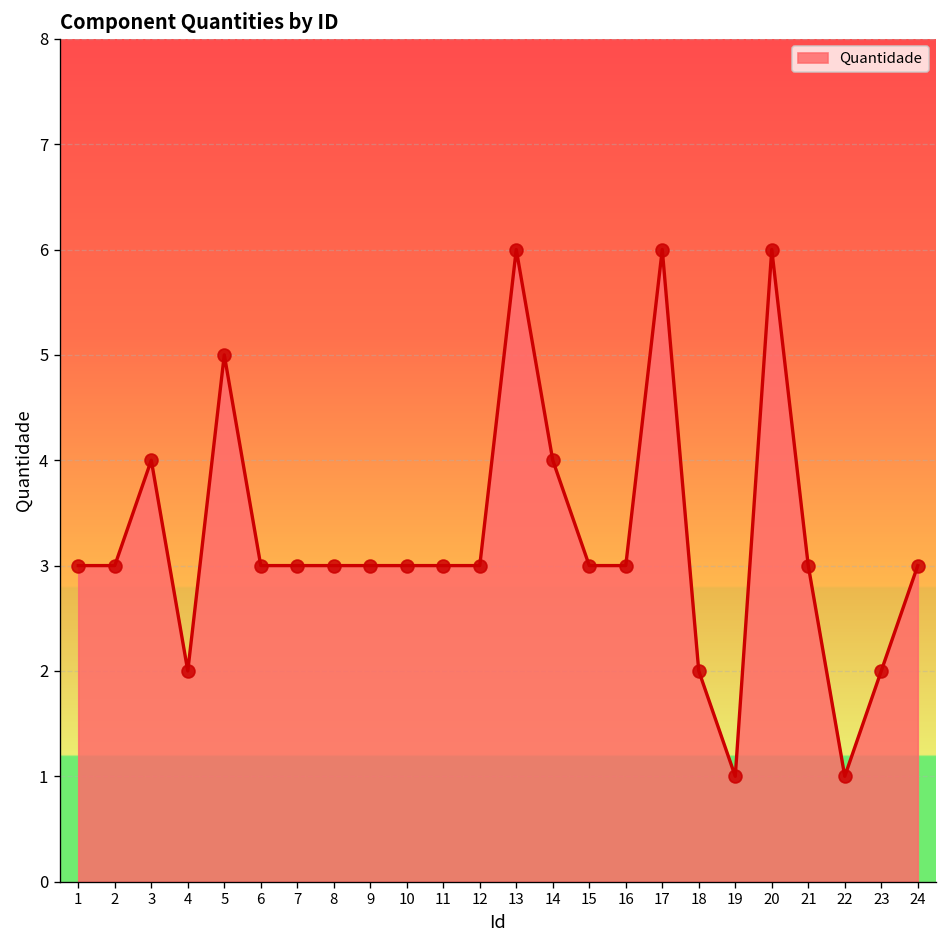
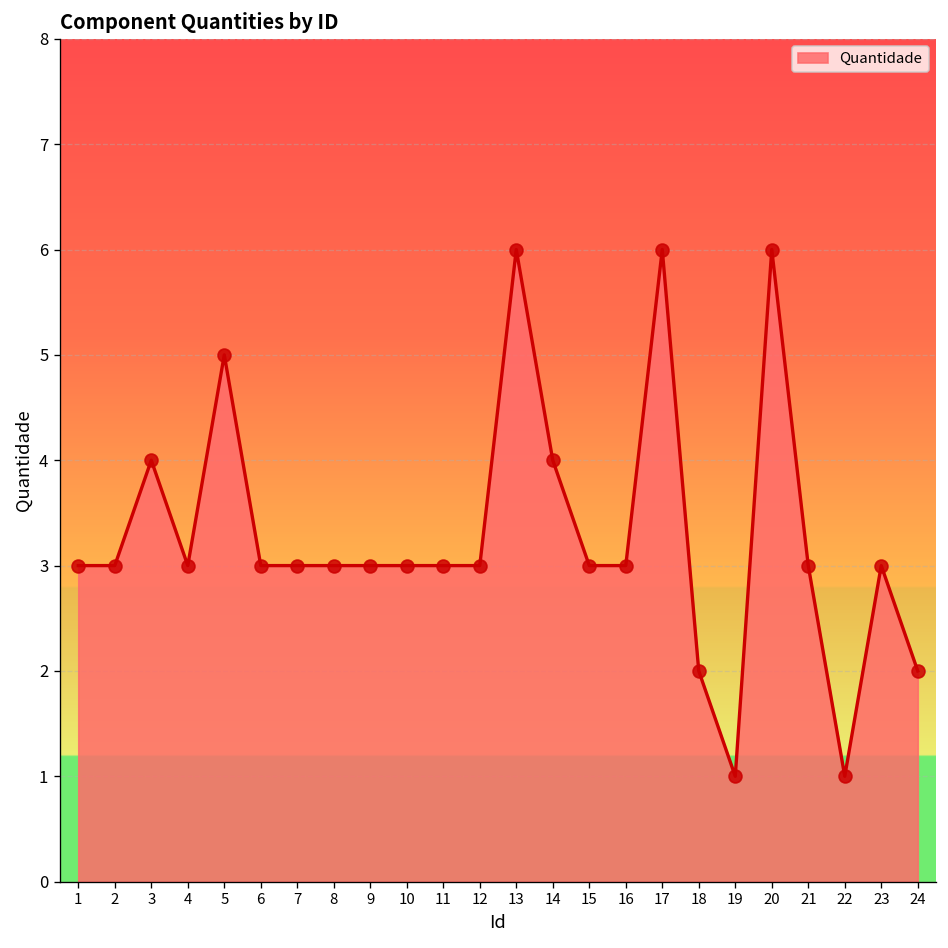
4: 2 -> 3
23: 2 -> 3
24: 3 -> 2
